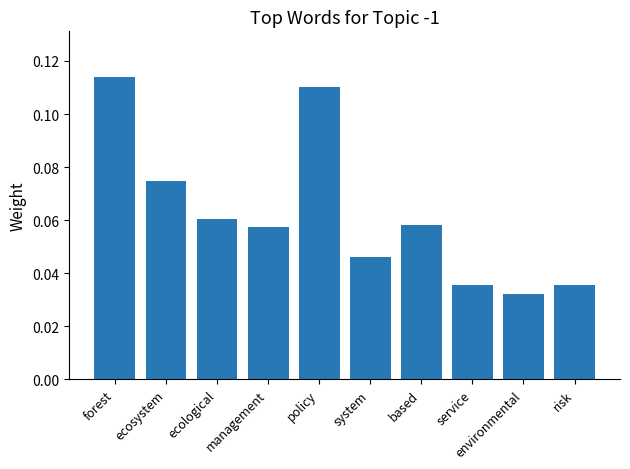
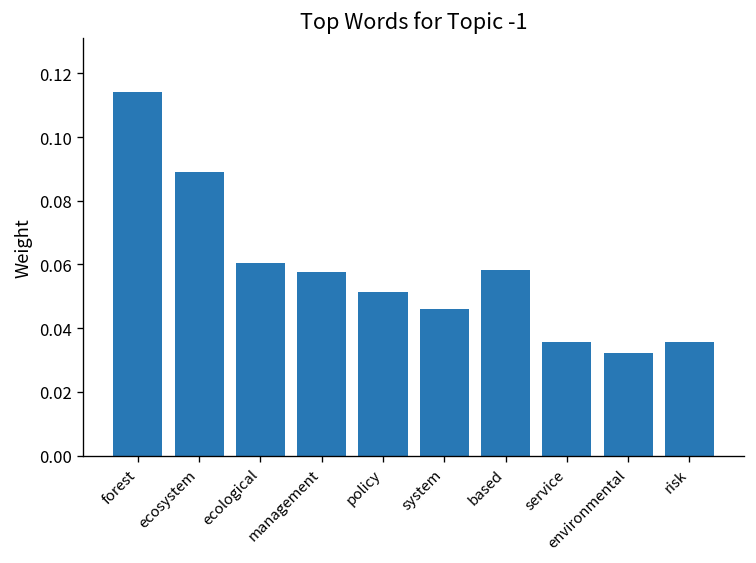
ecosystem: 0.075 -> 0.089
policy: 0.110 -> 0.051
